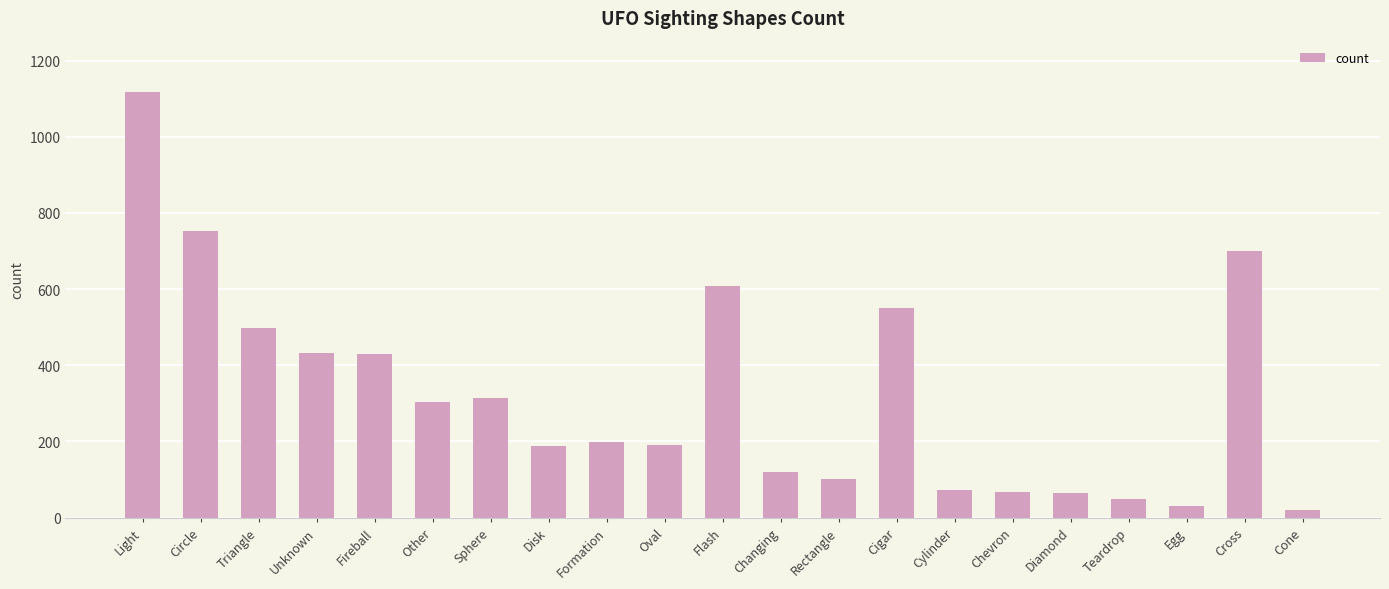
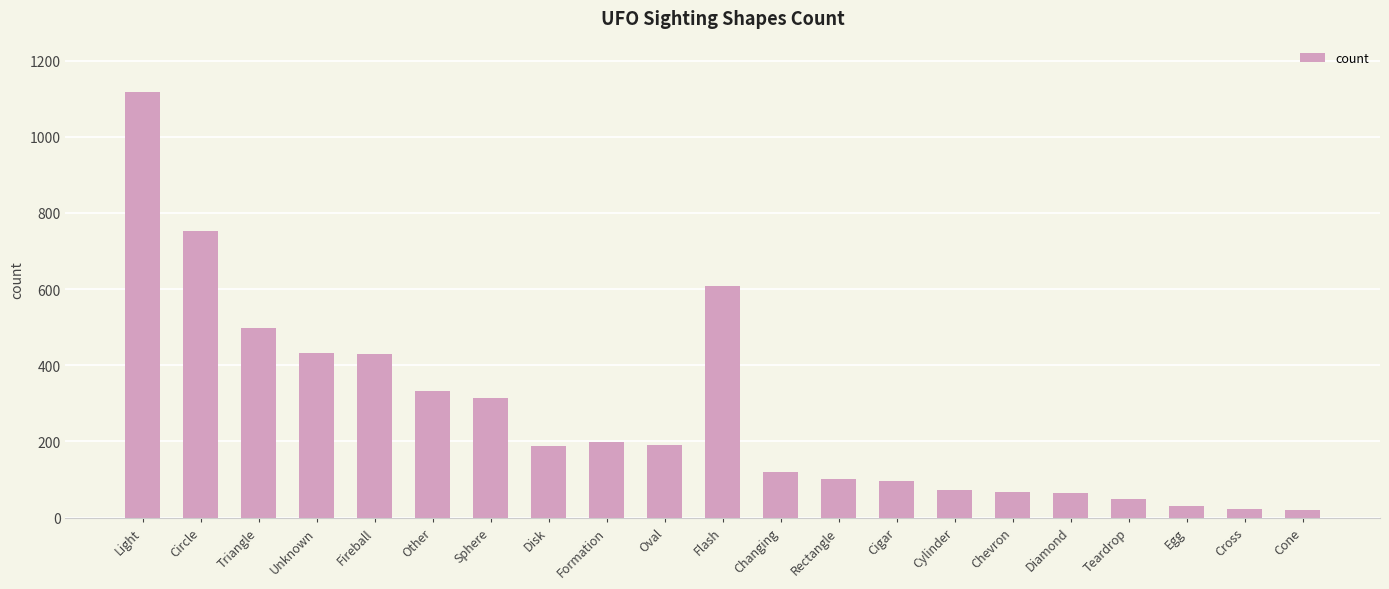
Other: 300 -> 330
Cigar: 550 -> 100
Cross: 700 -> 20
